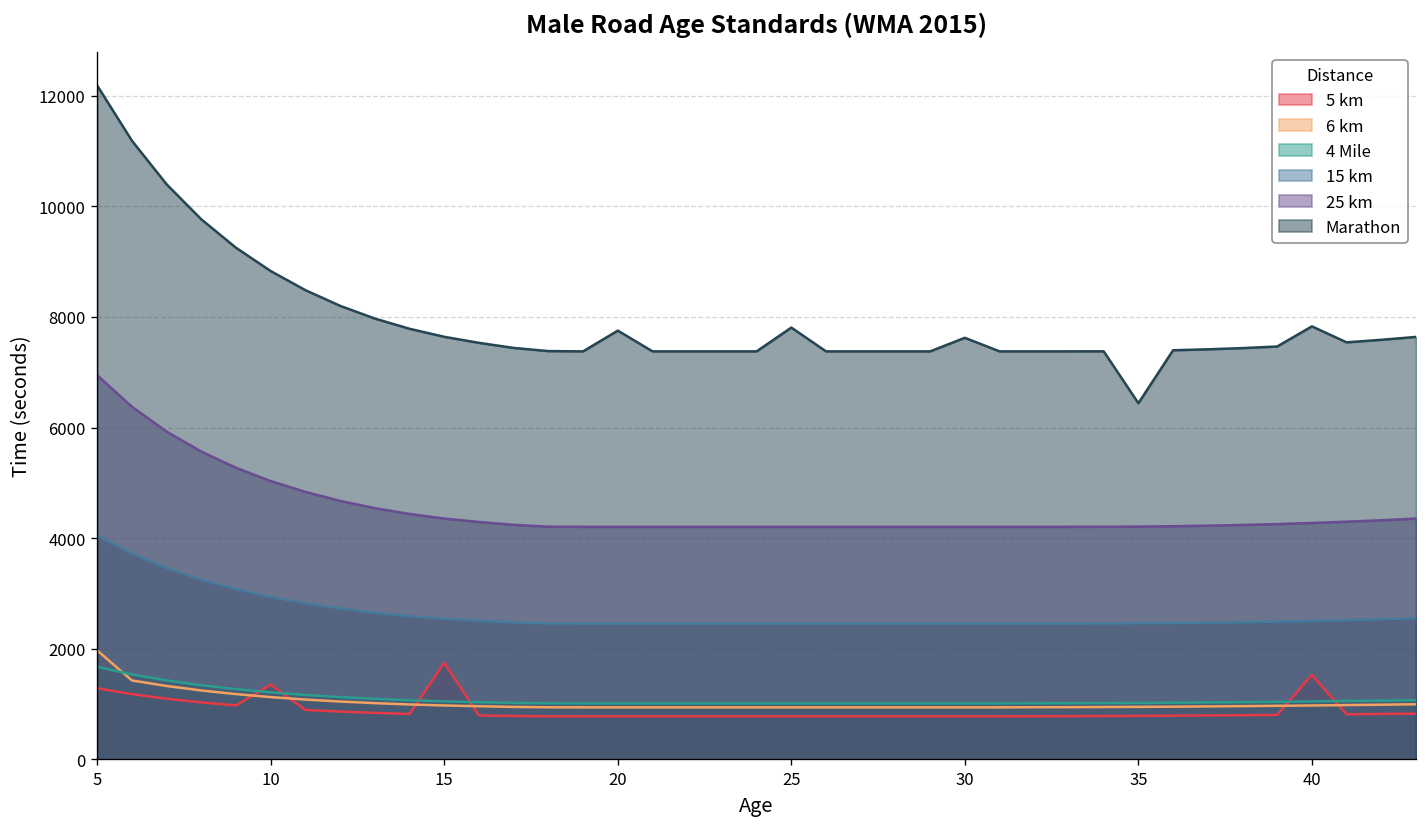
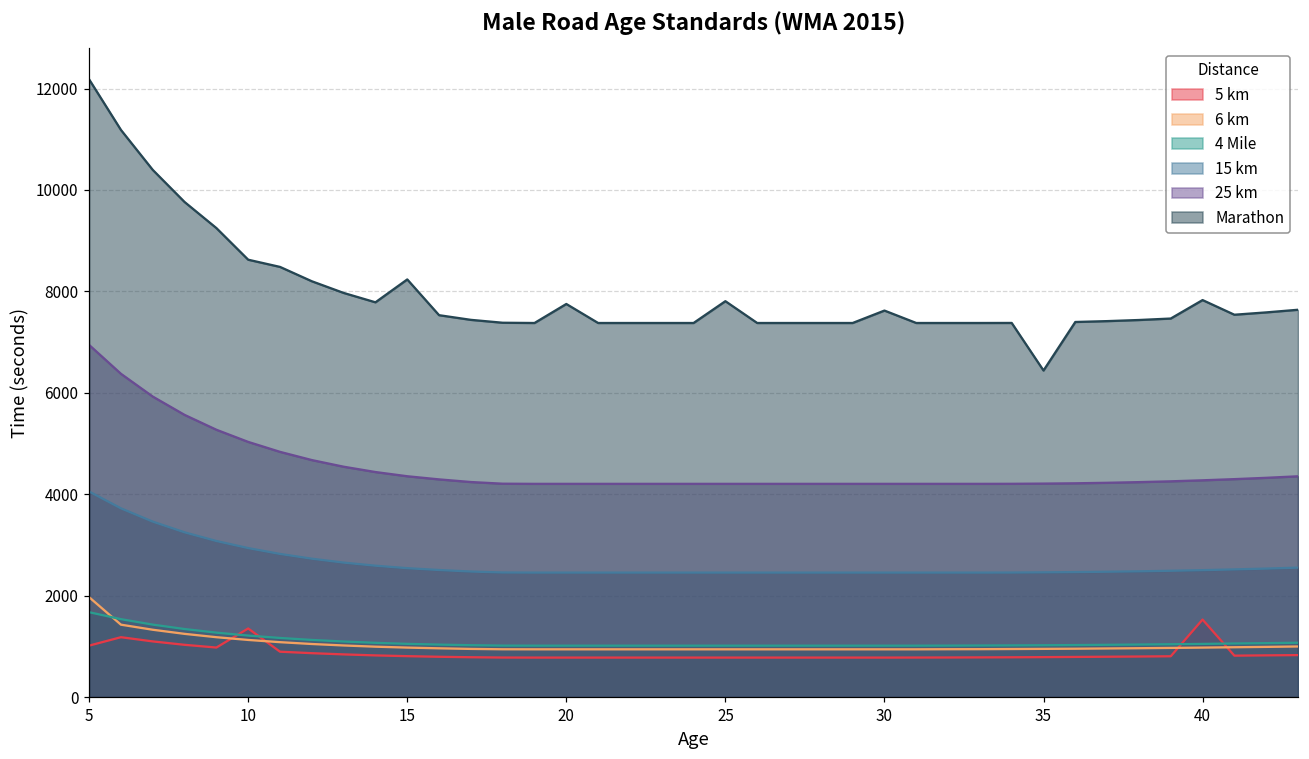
5 km, 5: 1300 -> 1000
Marathon, 10: 8800 -> 8600
5 km, 15: 1700 -> 800
Marathon, 15: 7600 -> 8200
